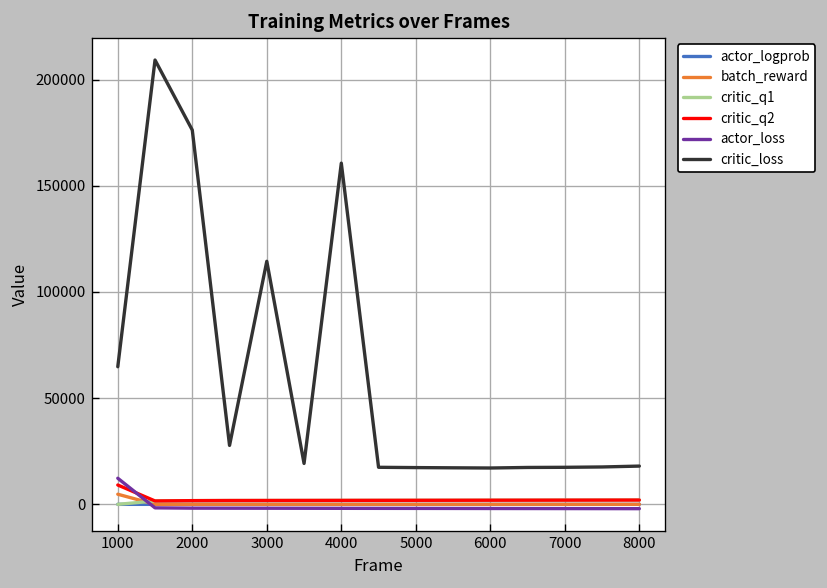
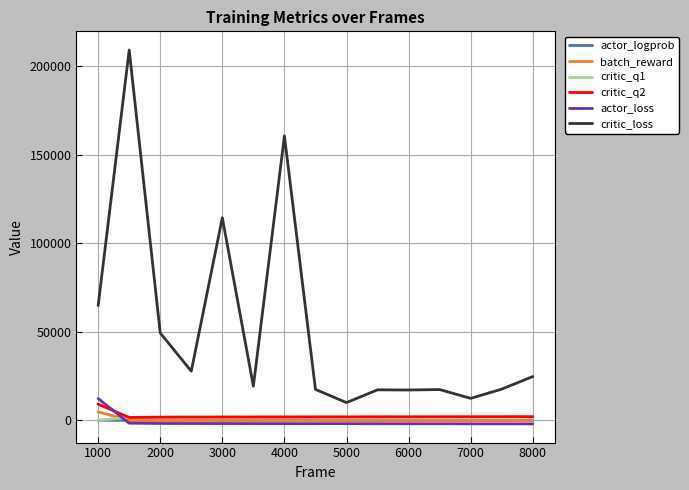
critic_loss, 2000: 176000 -> 49000
critic_loss, 5000: 17000 -> 10000
critic_loss, 7000: 17000 -> 12000
critic_loss, 8000: 18000 -> 25000
